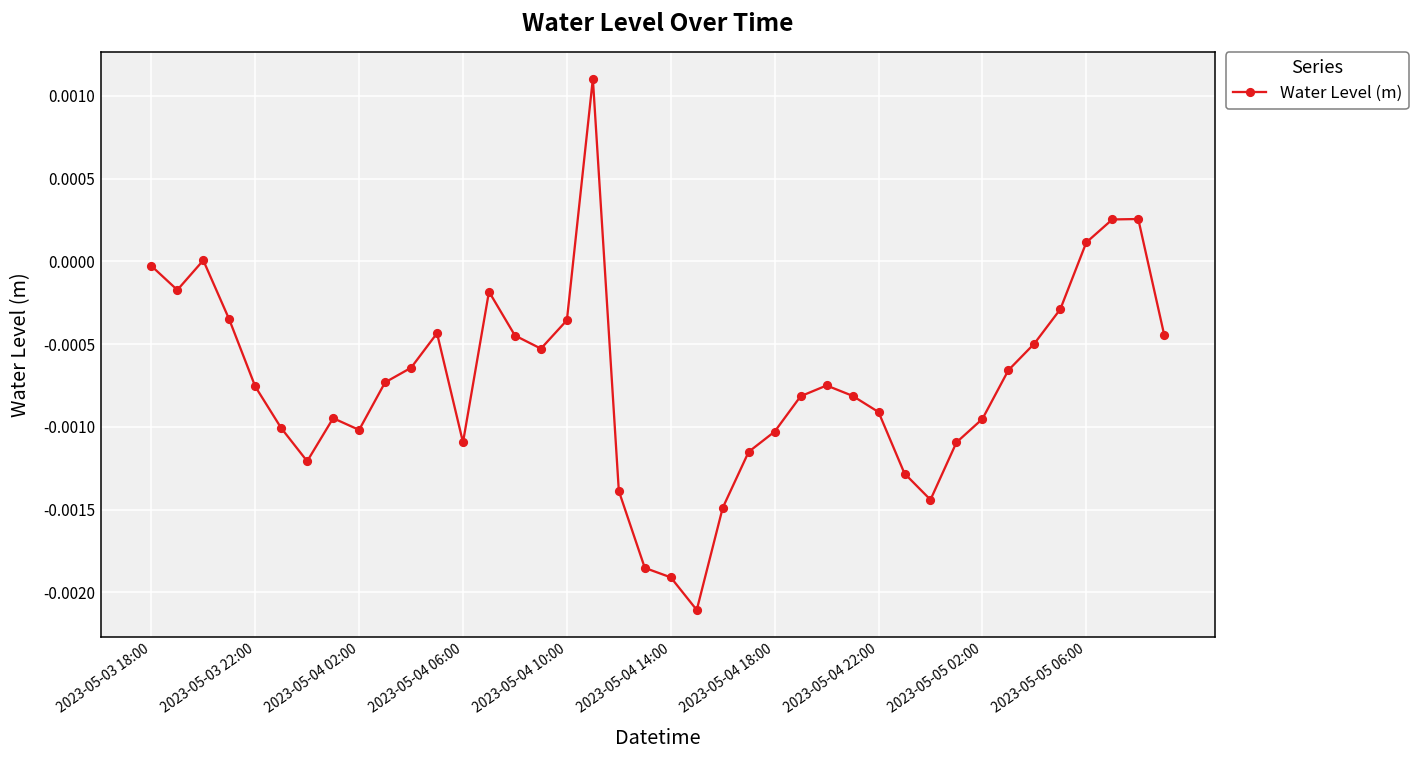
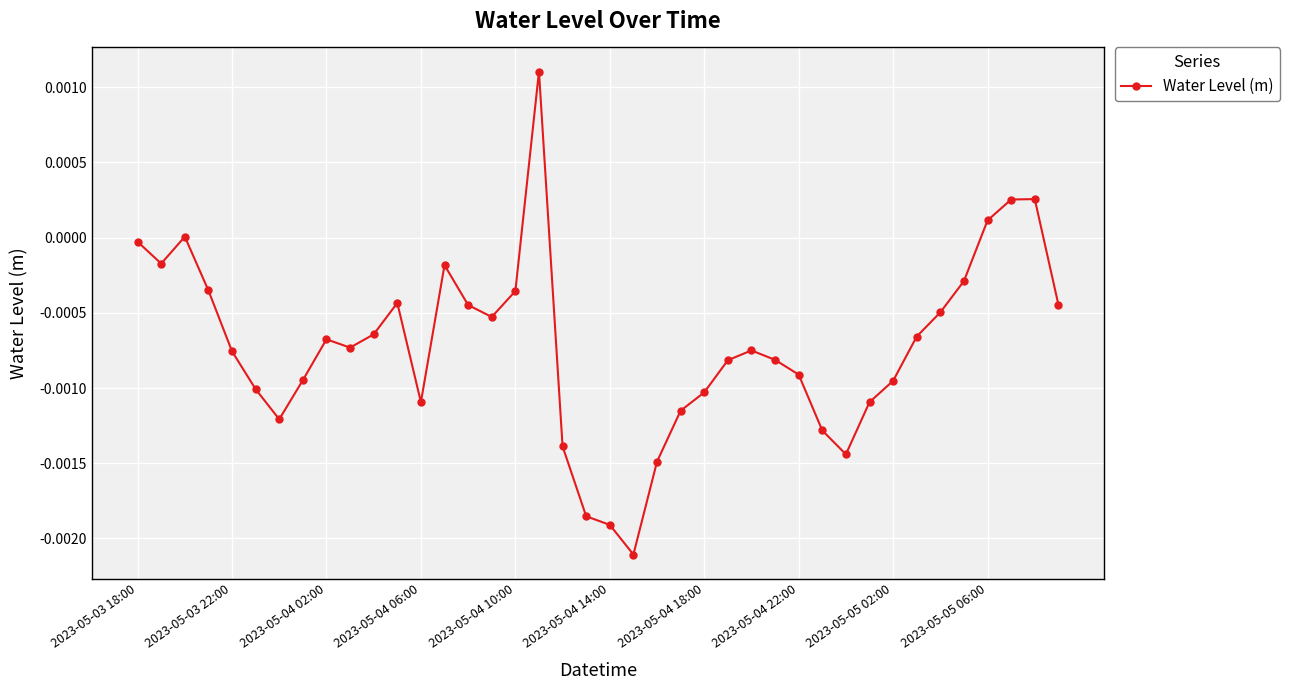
2023-05-04 02:00: -0.00102 -> -0.00068
